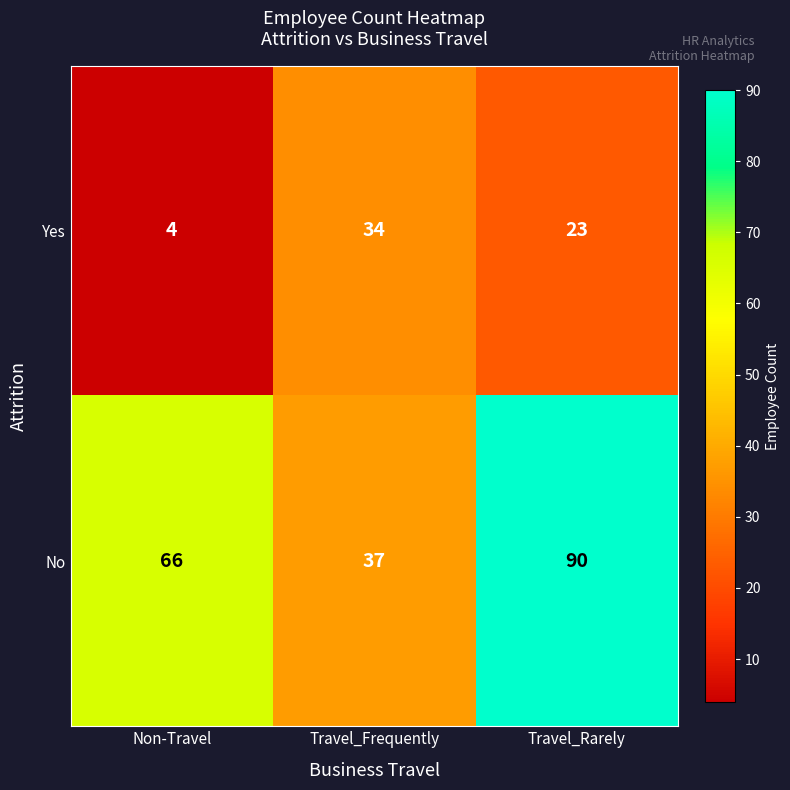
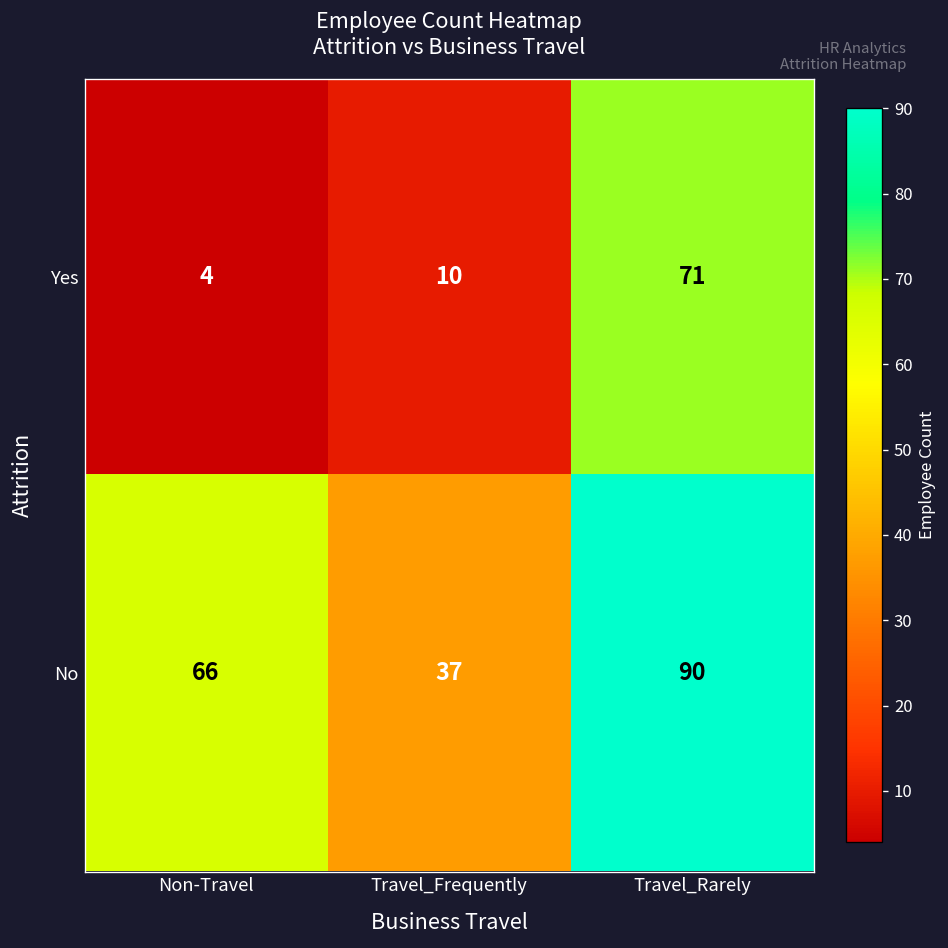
Yes, Travel_Frequently: 34 -> 10
Yes, Travel_Rarely: 23 -> 71
